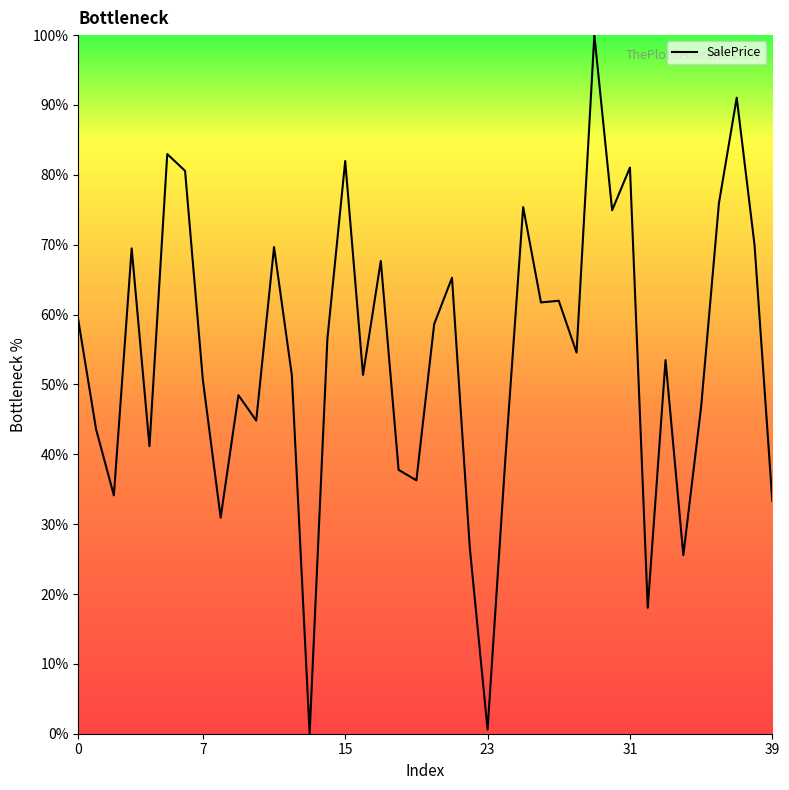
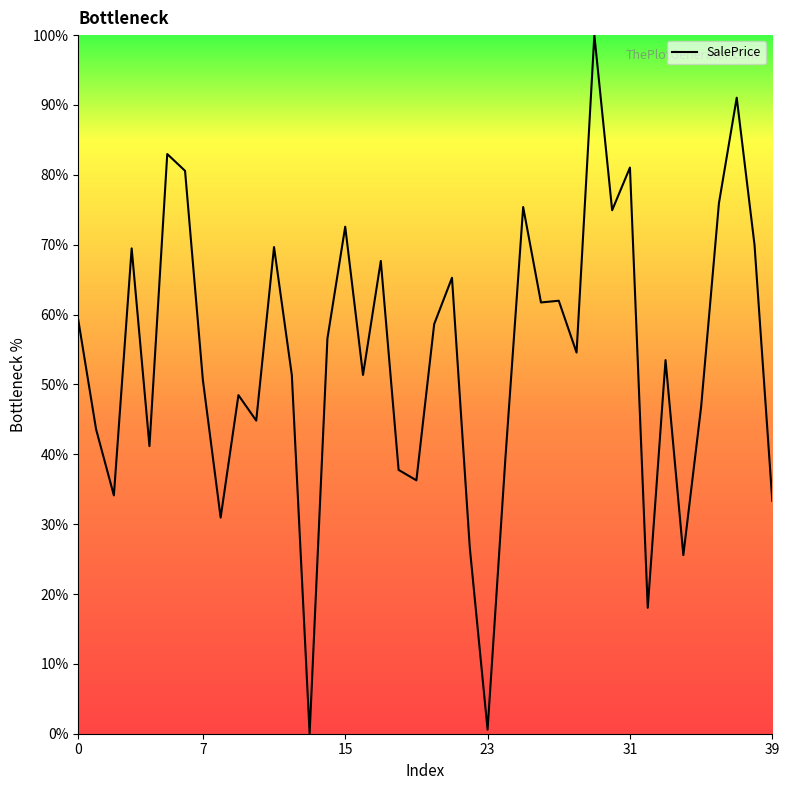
15: 82% -> 73%
